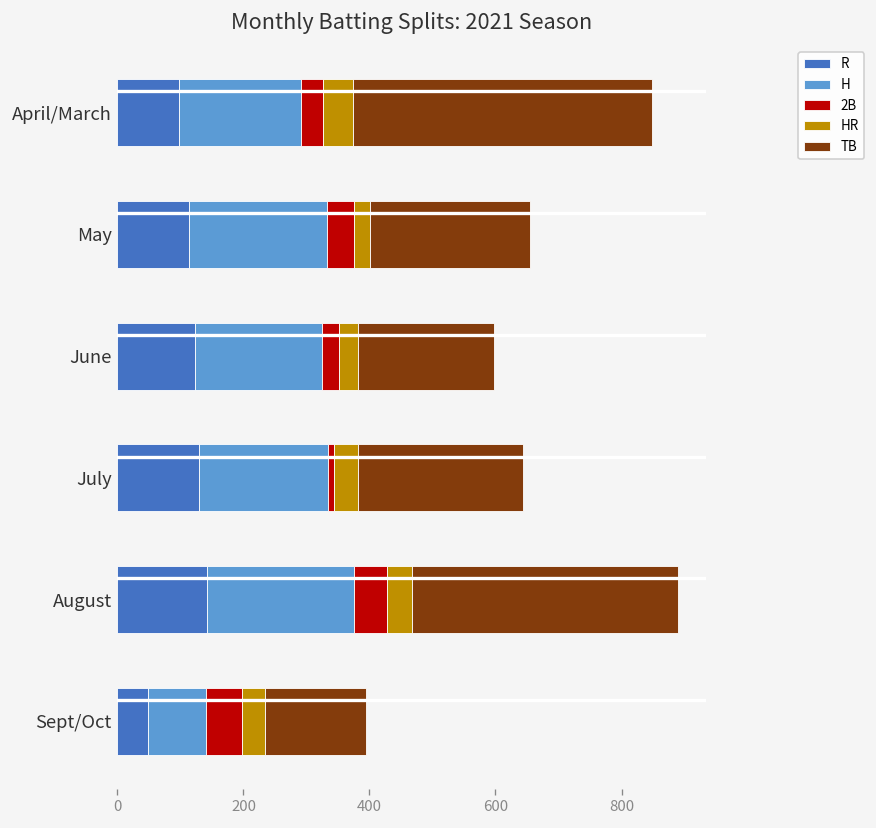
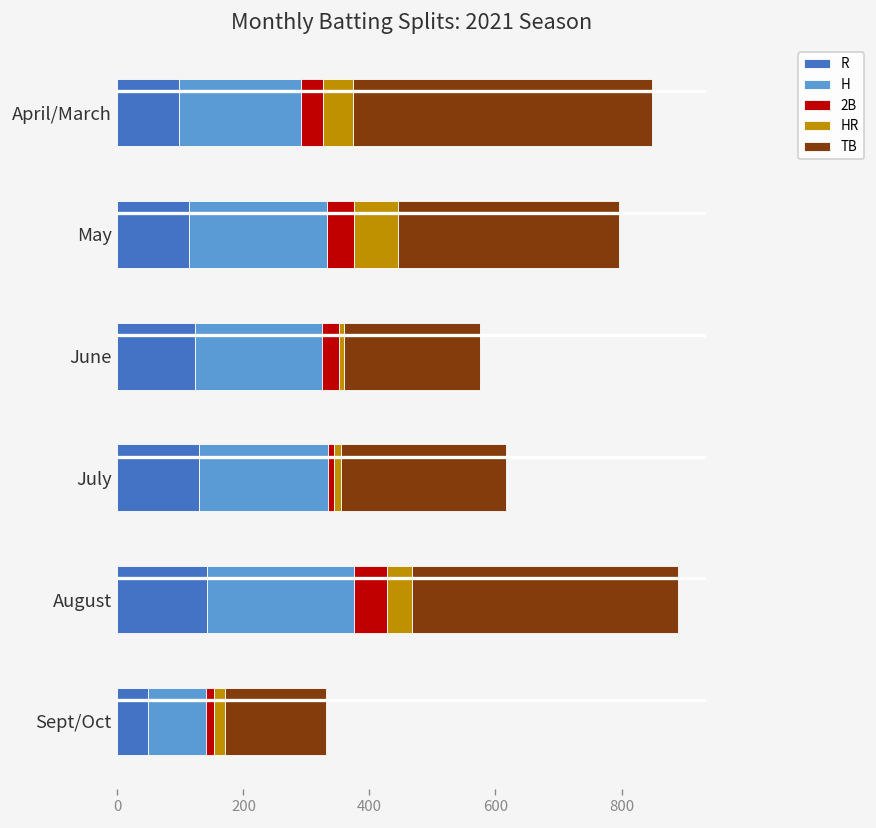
HR, May: 30 -> 70
TB, May: 250 -> 350
HR, June: 30 -> 10
HR, July: 40 -> 10
2B, Sept/Oct: 60 -> 10
HR, Sept/Oct: 40 -> 20
